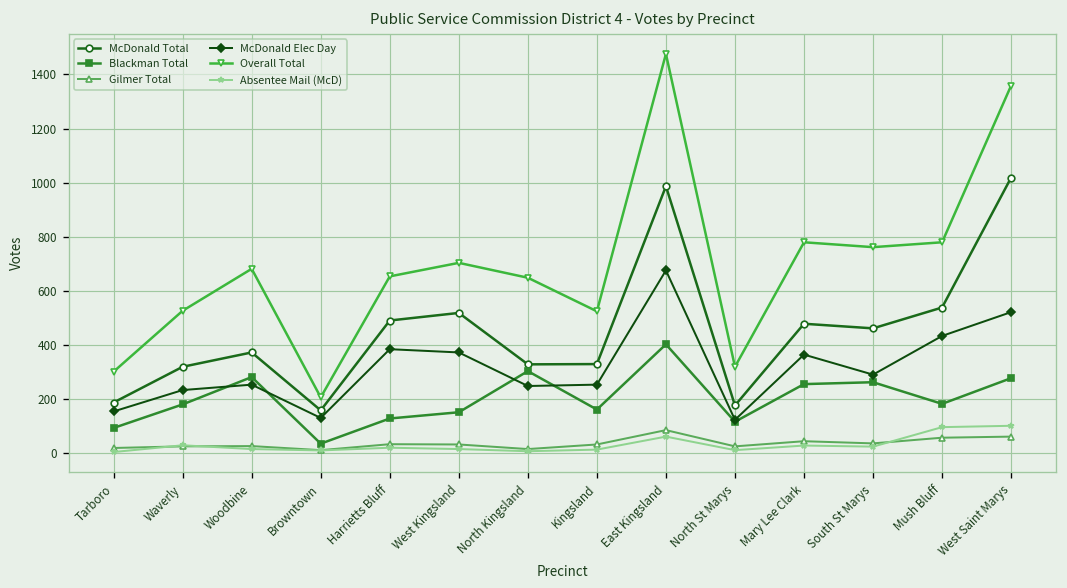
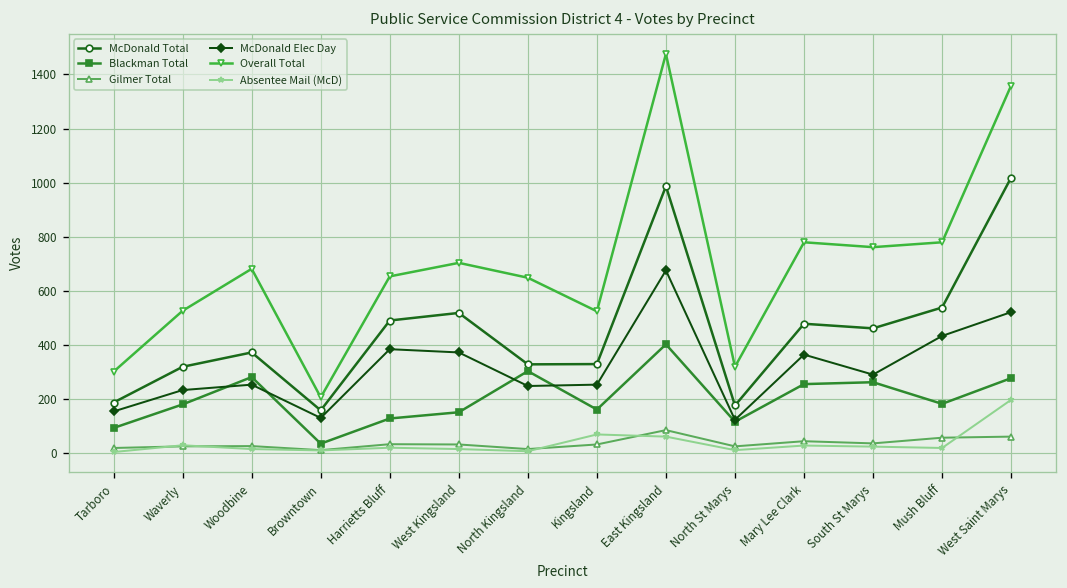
Absentee Mail (McD), Kingsland: 10 -> 70
Absentee Mail (McD), Mush Bluff: 100 -> 20
Absentee Mail (McD), West Saint Marys: 100 -> 200
